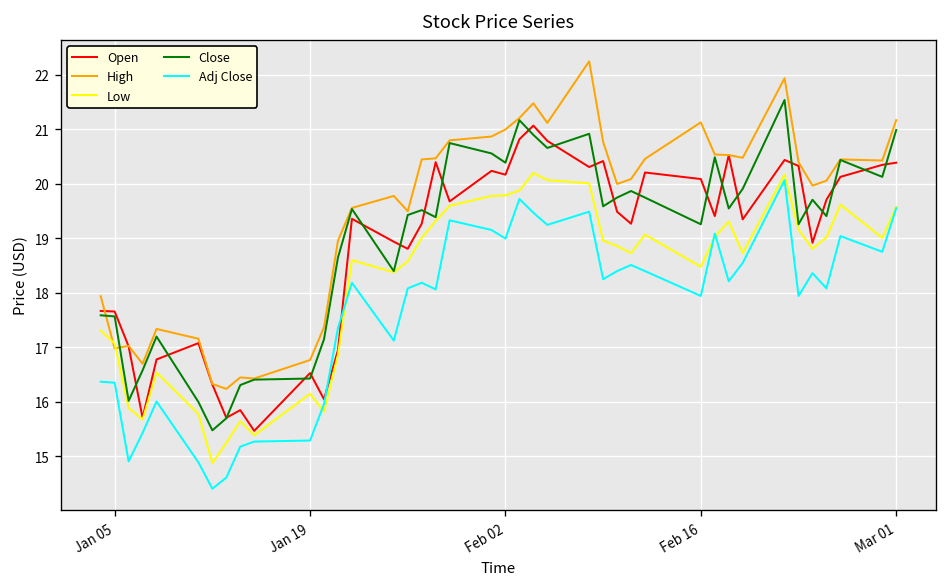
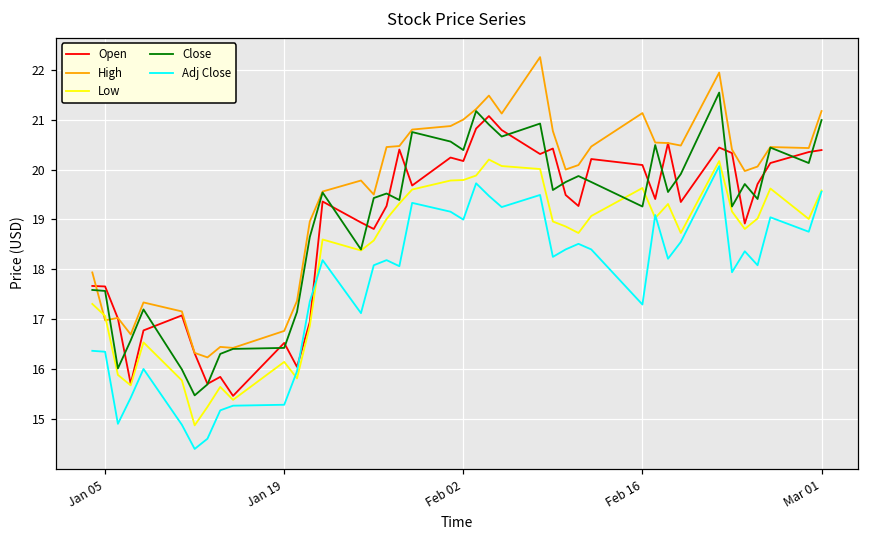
Low, Feb 16: 18.5 -> 19.6
Adj Close, Feb 16: 17.9 -> 17.3
